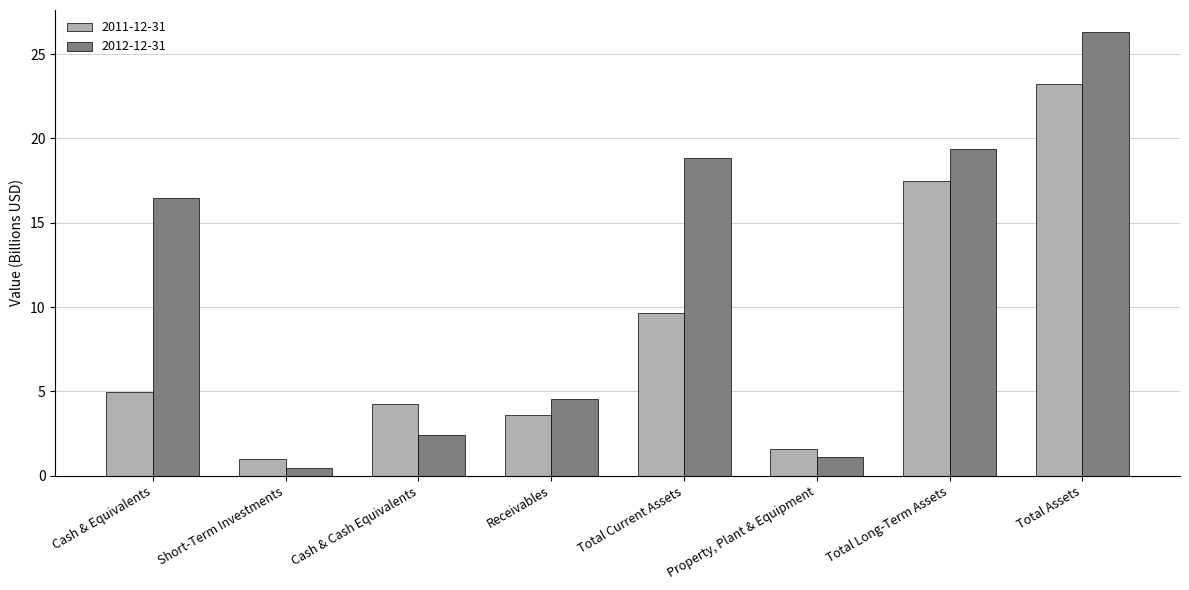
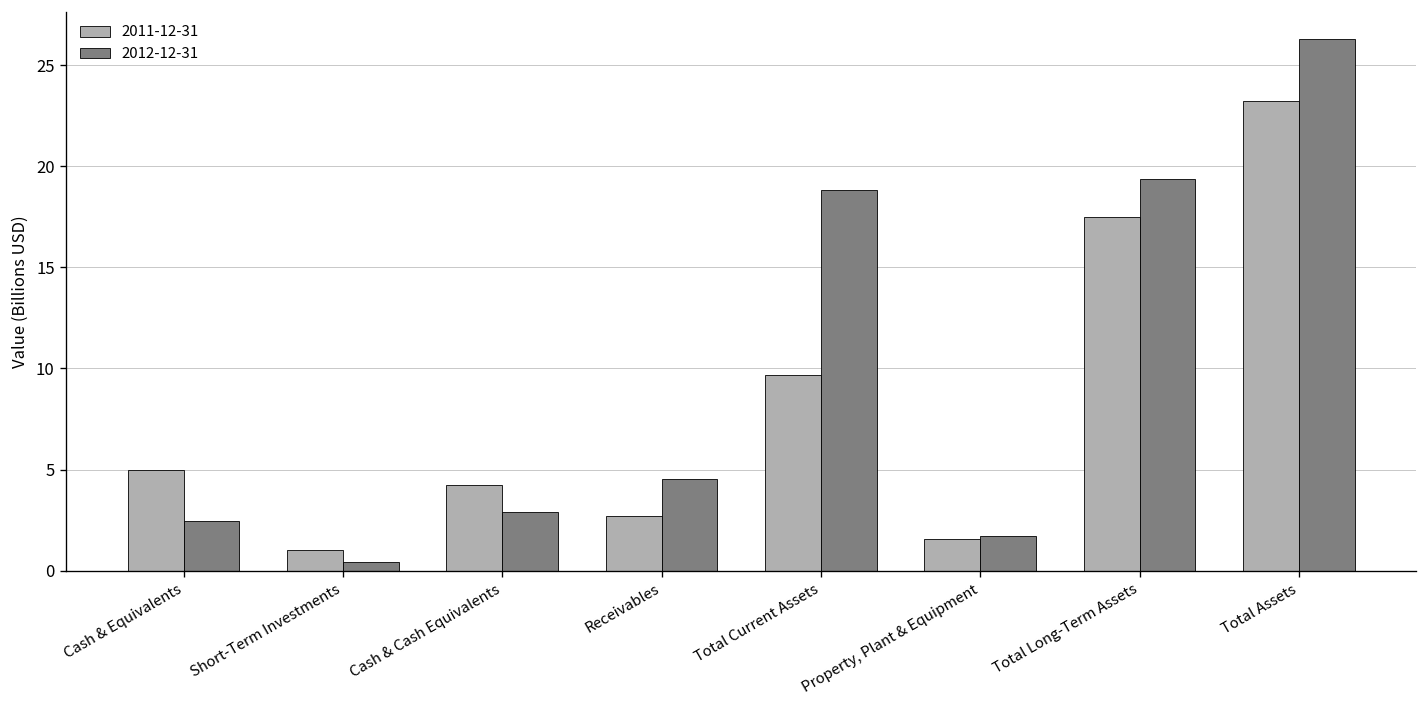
2012-12-31, Cash & Equivalents: 16.4 -> 2.5
2012-12-31, Cash & Cash Equivalents: 2.4 -> 2.9
2011-12-31, Receivables: 3.6 -> 2.7
2012-12-31, Property, Plant & Equipment: 1.1 -> 1.7
